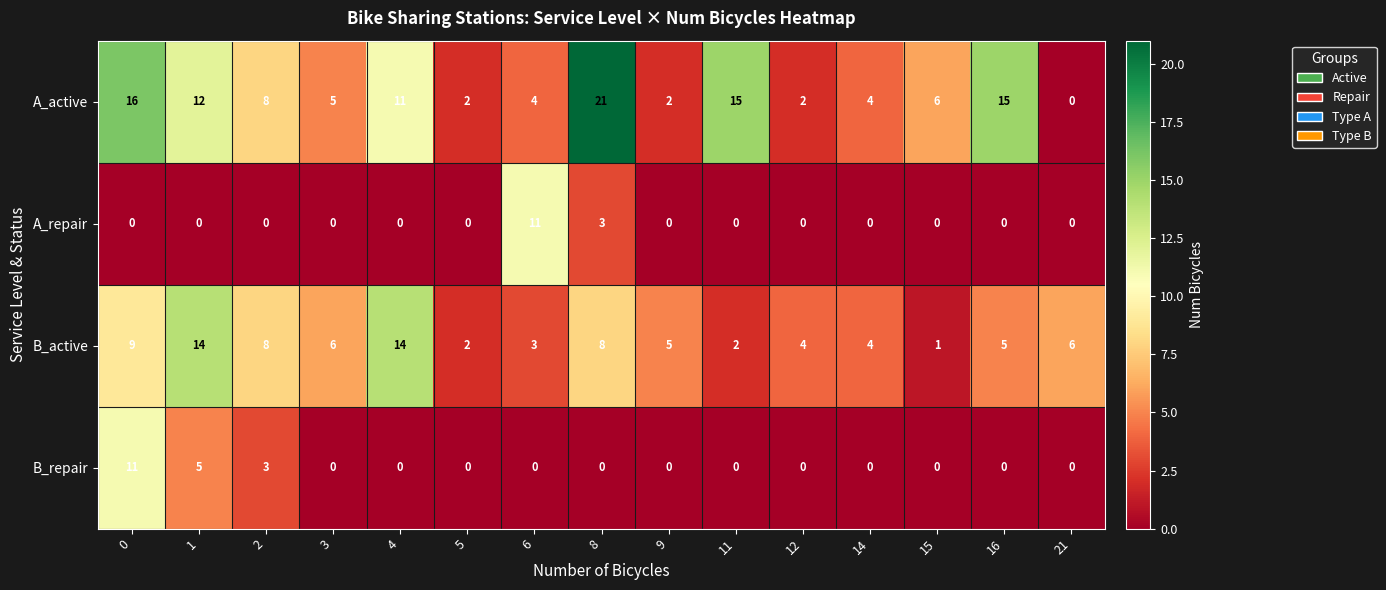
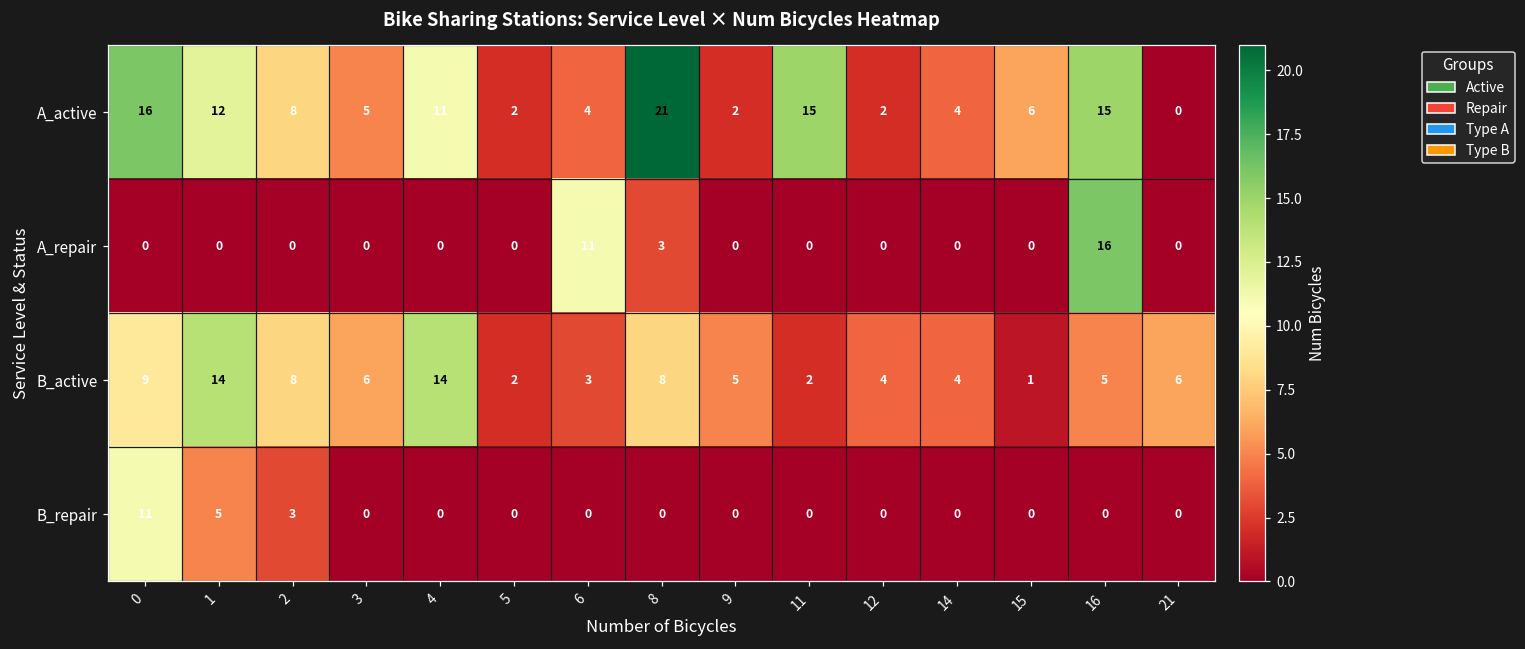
A_repair, 16: 0 -> 16
